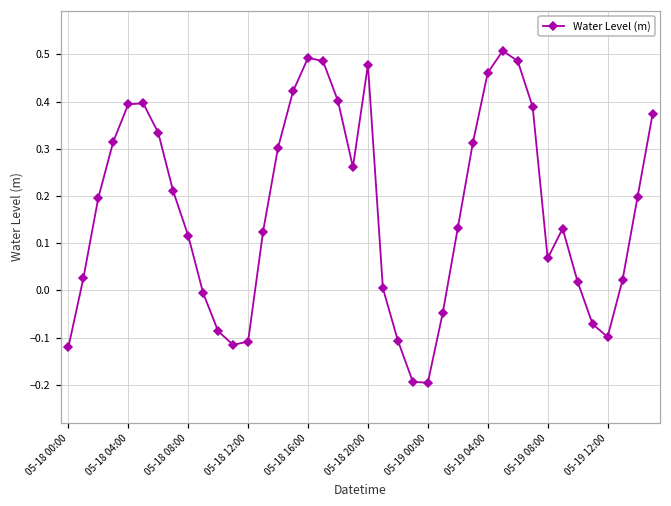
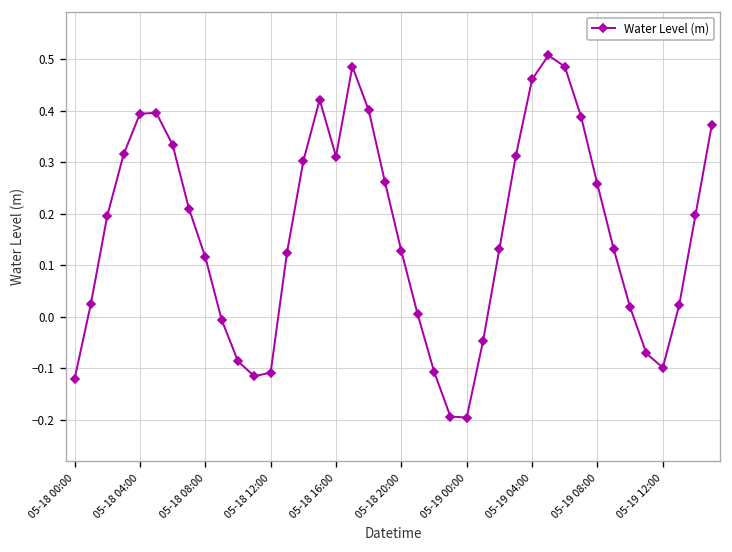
05-18 16:00: 0.49 -> 0.31
05-18 20:00: 0.48 -> 0.13
05-19 08:00: 0.07 -> 0.26
